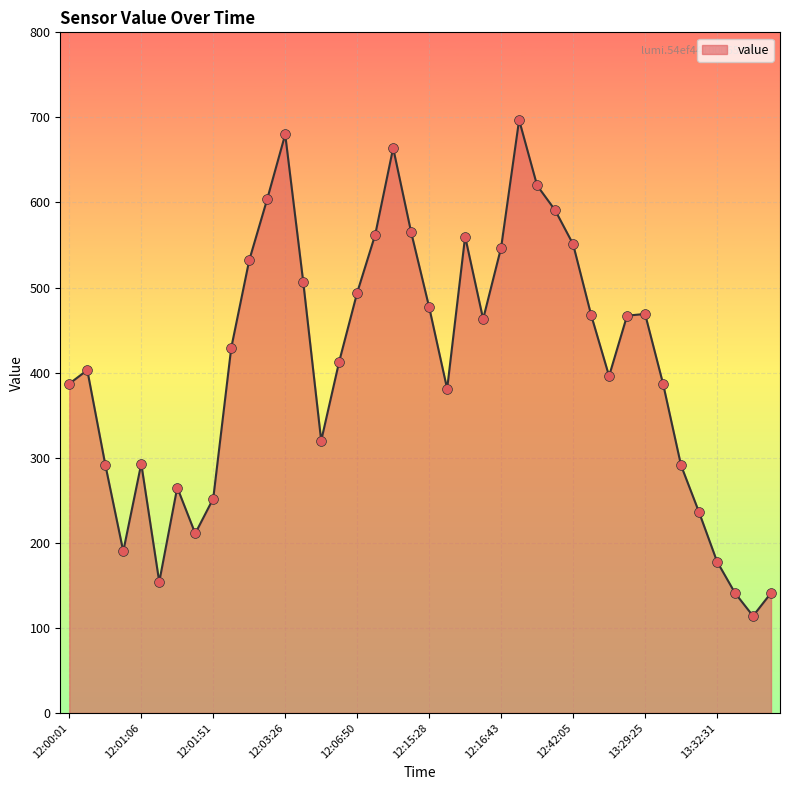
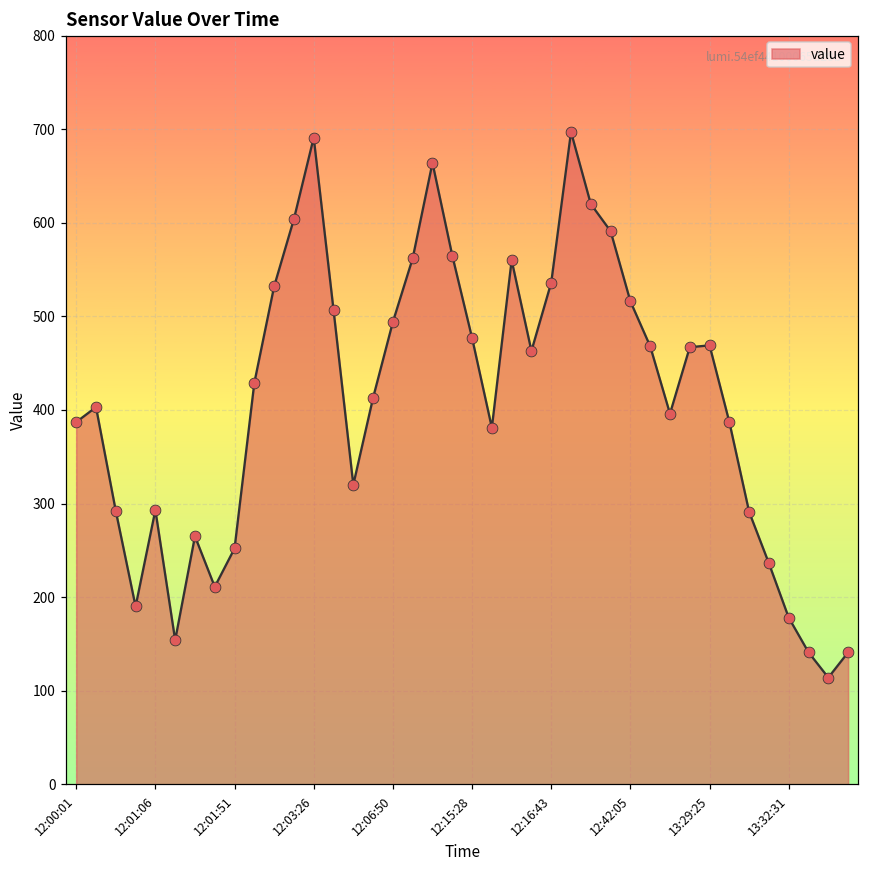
12:03:26: 680 -> 690
12:16:43: 550 -> 540
12:42:05: 550 -> 520
